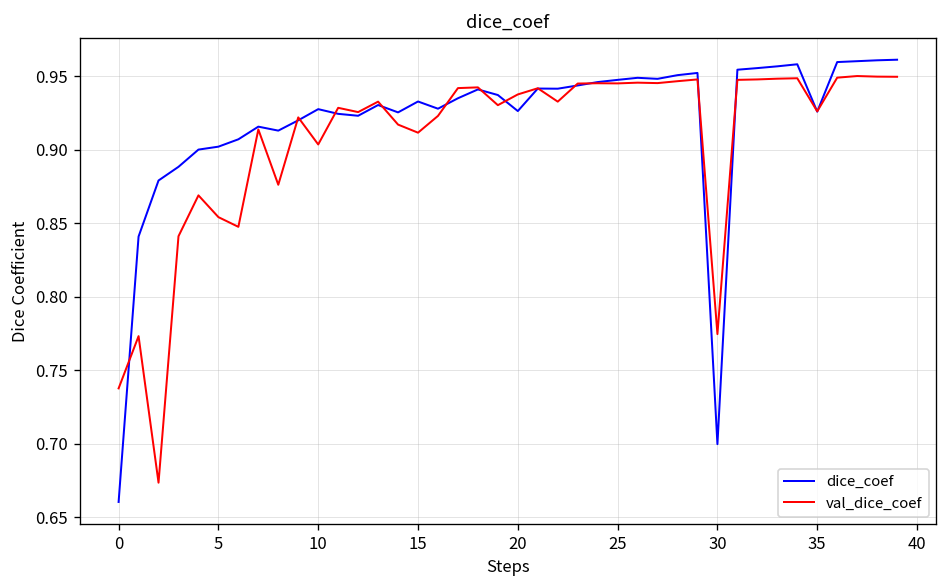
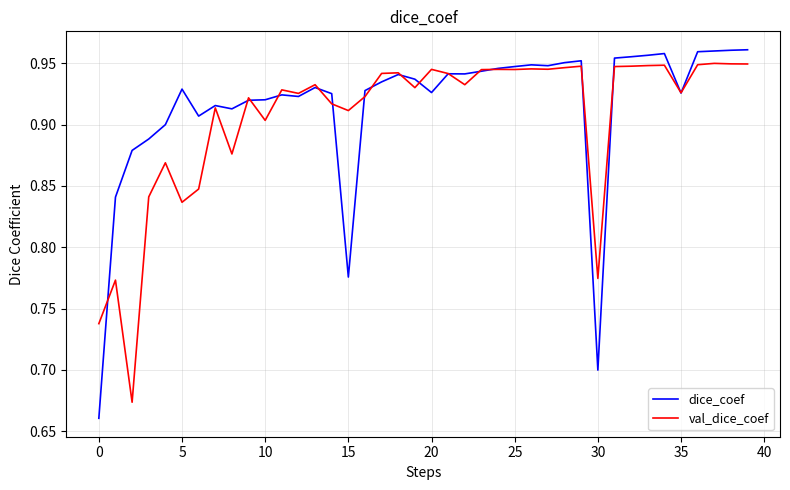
dice_coef, 5: 0.902 -> 0.929
val_dice_coef, 5: 0.854 -> 0.837
dice_coef, 10: 0.928 -> 0.920
dice_coef, 15: 0.933 -> 0.776
val_dice_coef, 20: 0.938 -> 0.945
